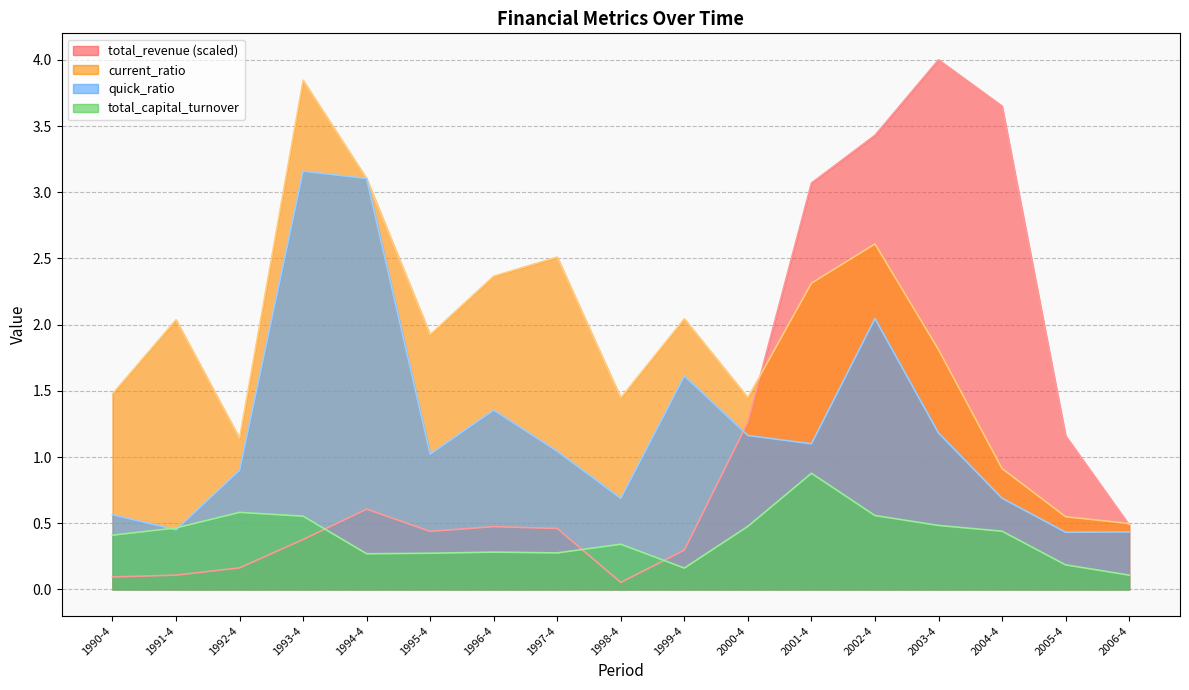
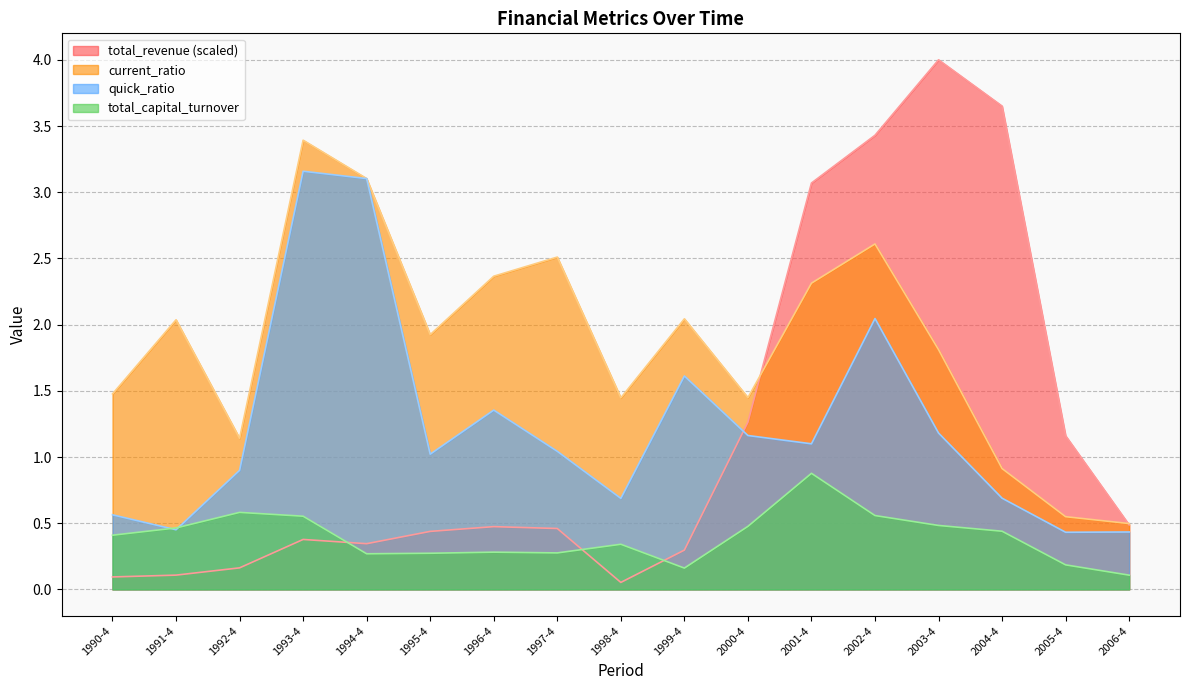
current_ratio, 1993-4: 3.85 -> 3.39
total_revenue (scaled), 1994-4: 0.61 -> 0.35
